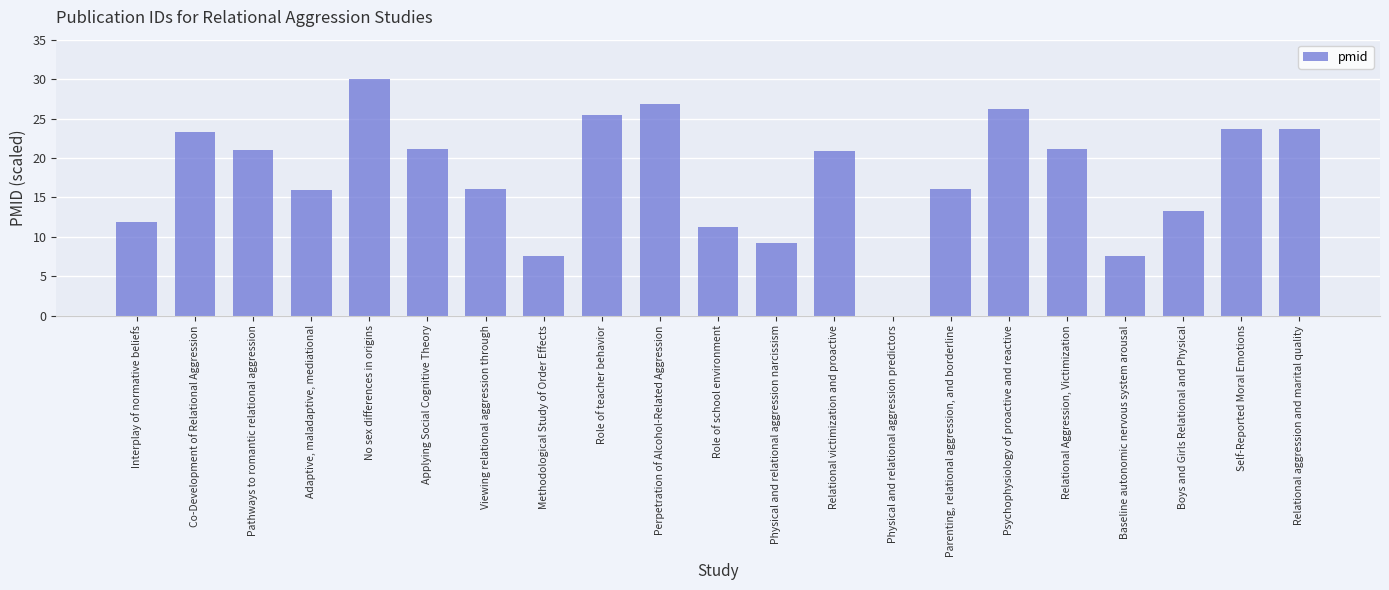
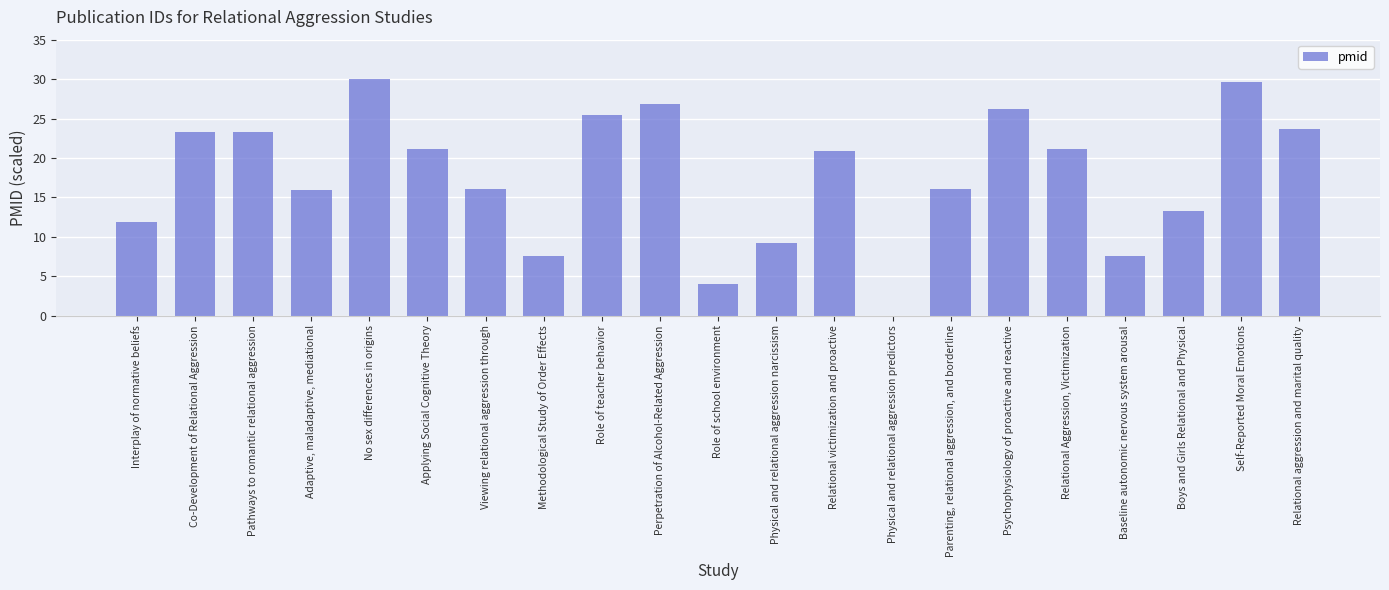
Pathways to romantic relational aggression: 21 -> 23
Role of school environment: 11 -> 4
Self-Reported Moral Emotions: 24 -> 30
